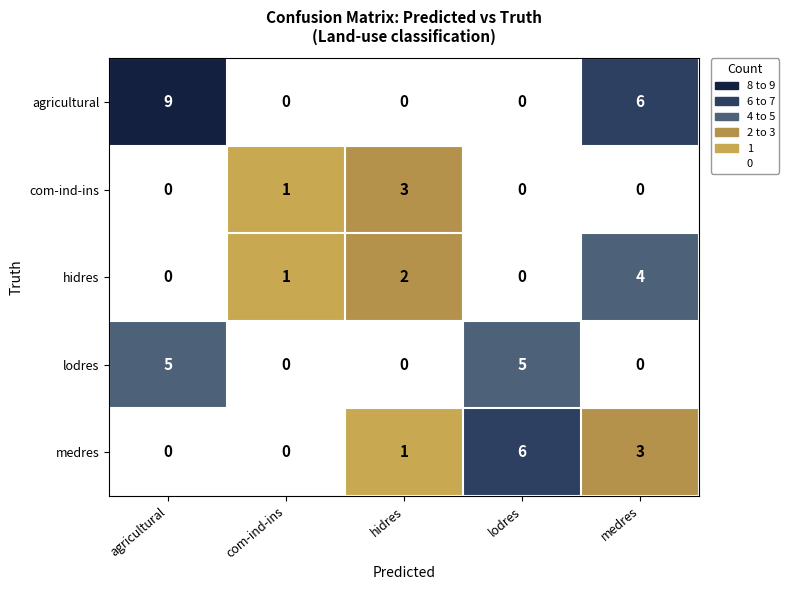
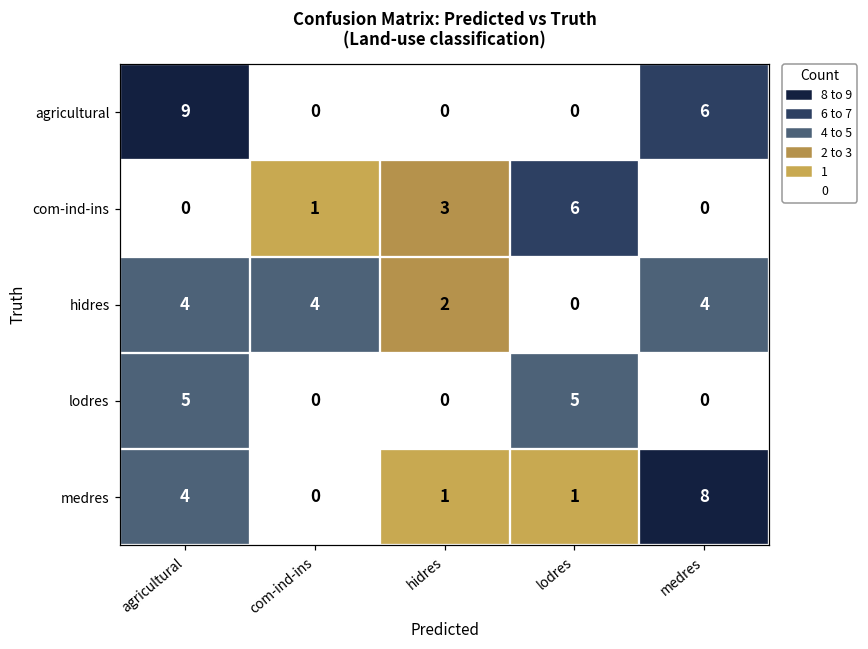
com-ind-ins, lodres: 0 -> 6
hidres, agricultural: 0 -> 4
hidres, com-ind-ins: 1 -> 4
medres, agricultural: 0 -> 4
medres, lodres: 6 -> 1
medres, medres: 3 -> 8
